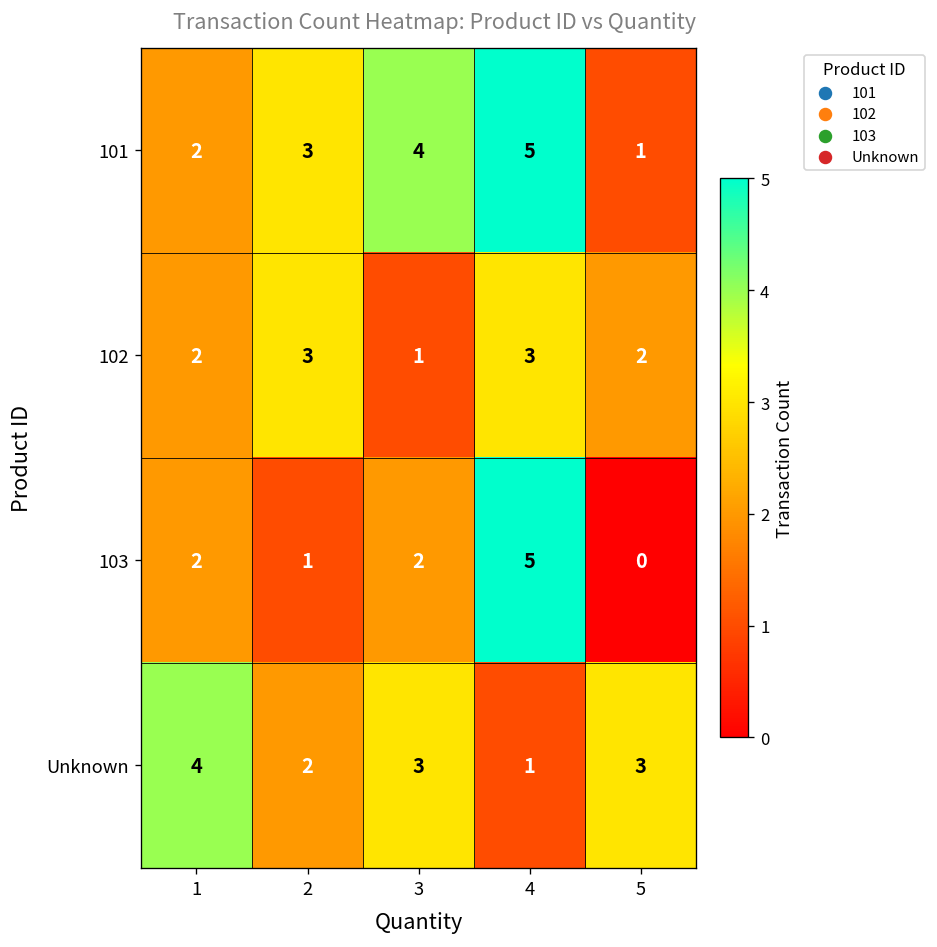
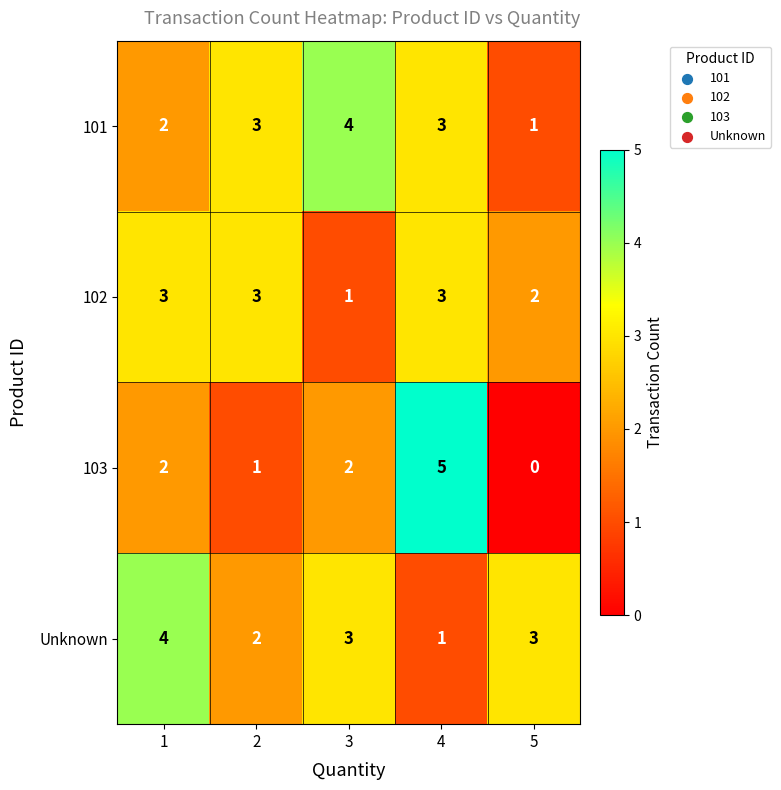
101, 4: 5 -> 3
102, 1: 2 -> 3
